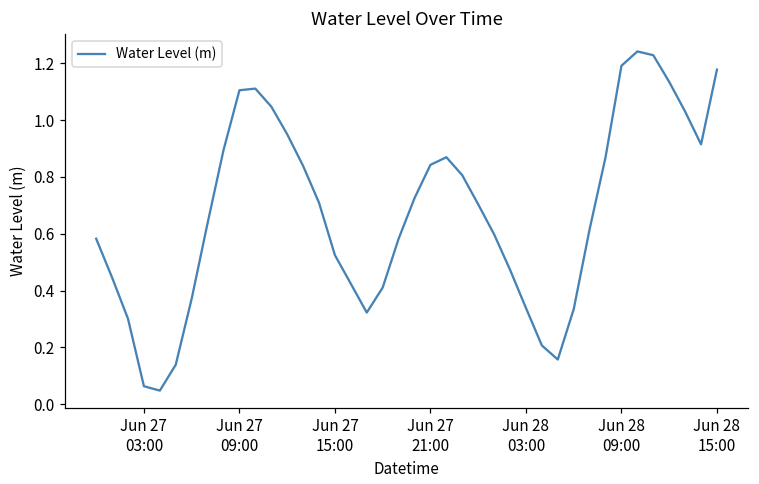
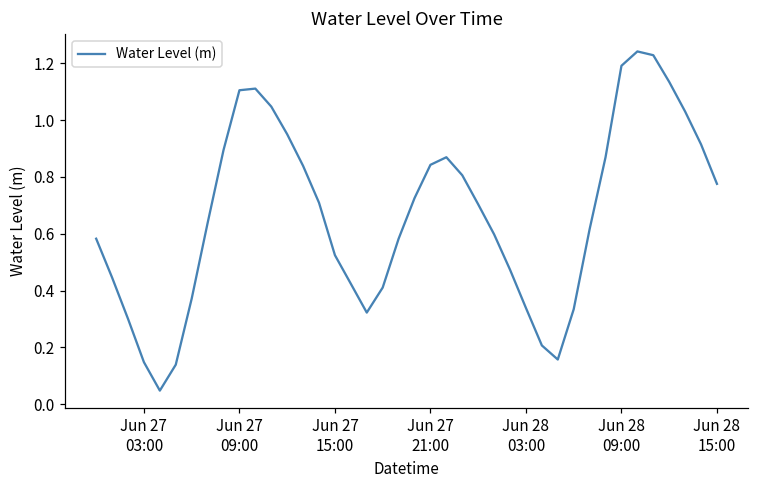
Jun 27 03:00: 0.06 -> 0.15
Jun 28 15:00: 1.18 -> 0.78
